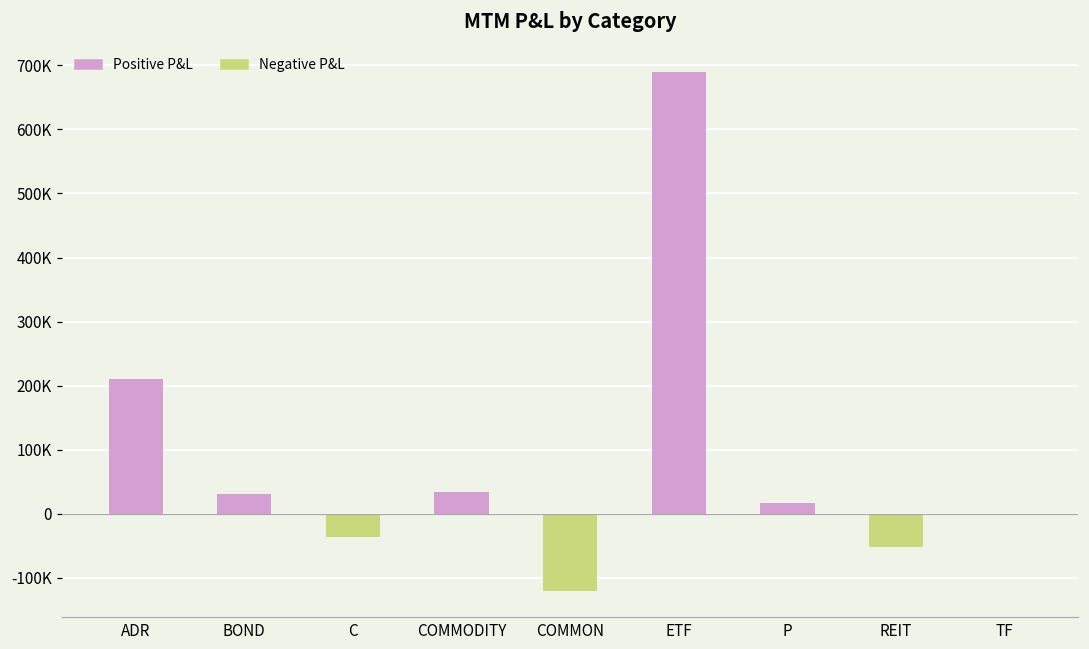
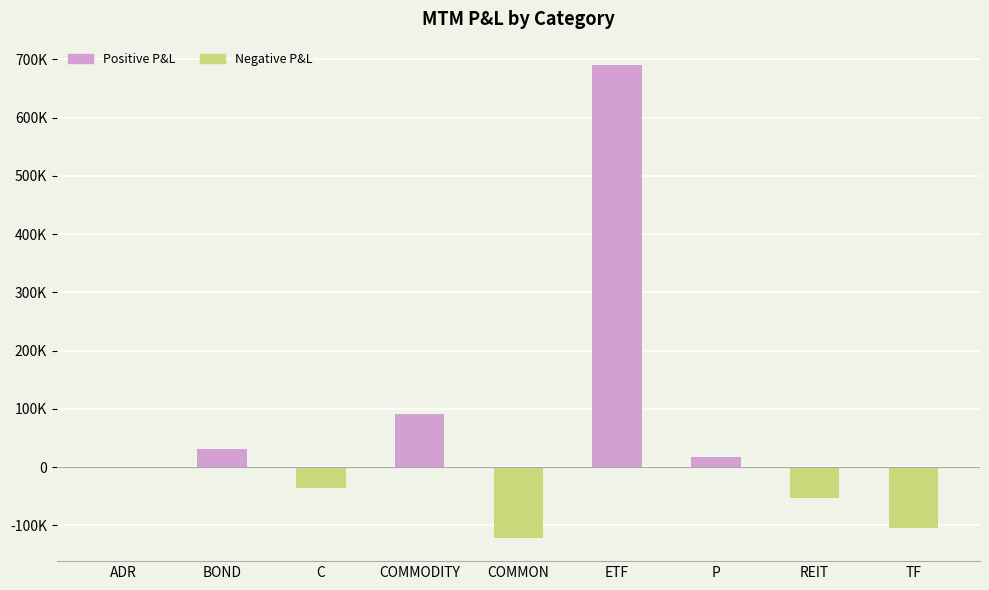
ADR: 210000 -> 0
COMMODITY: 30000 -> 90000
TF: 0 -> -100000
